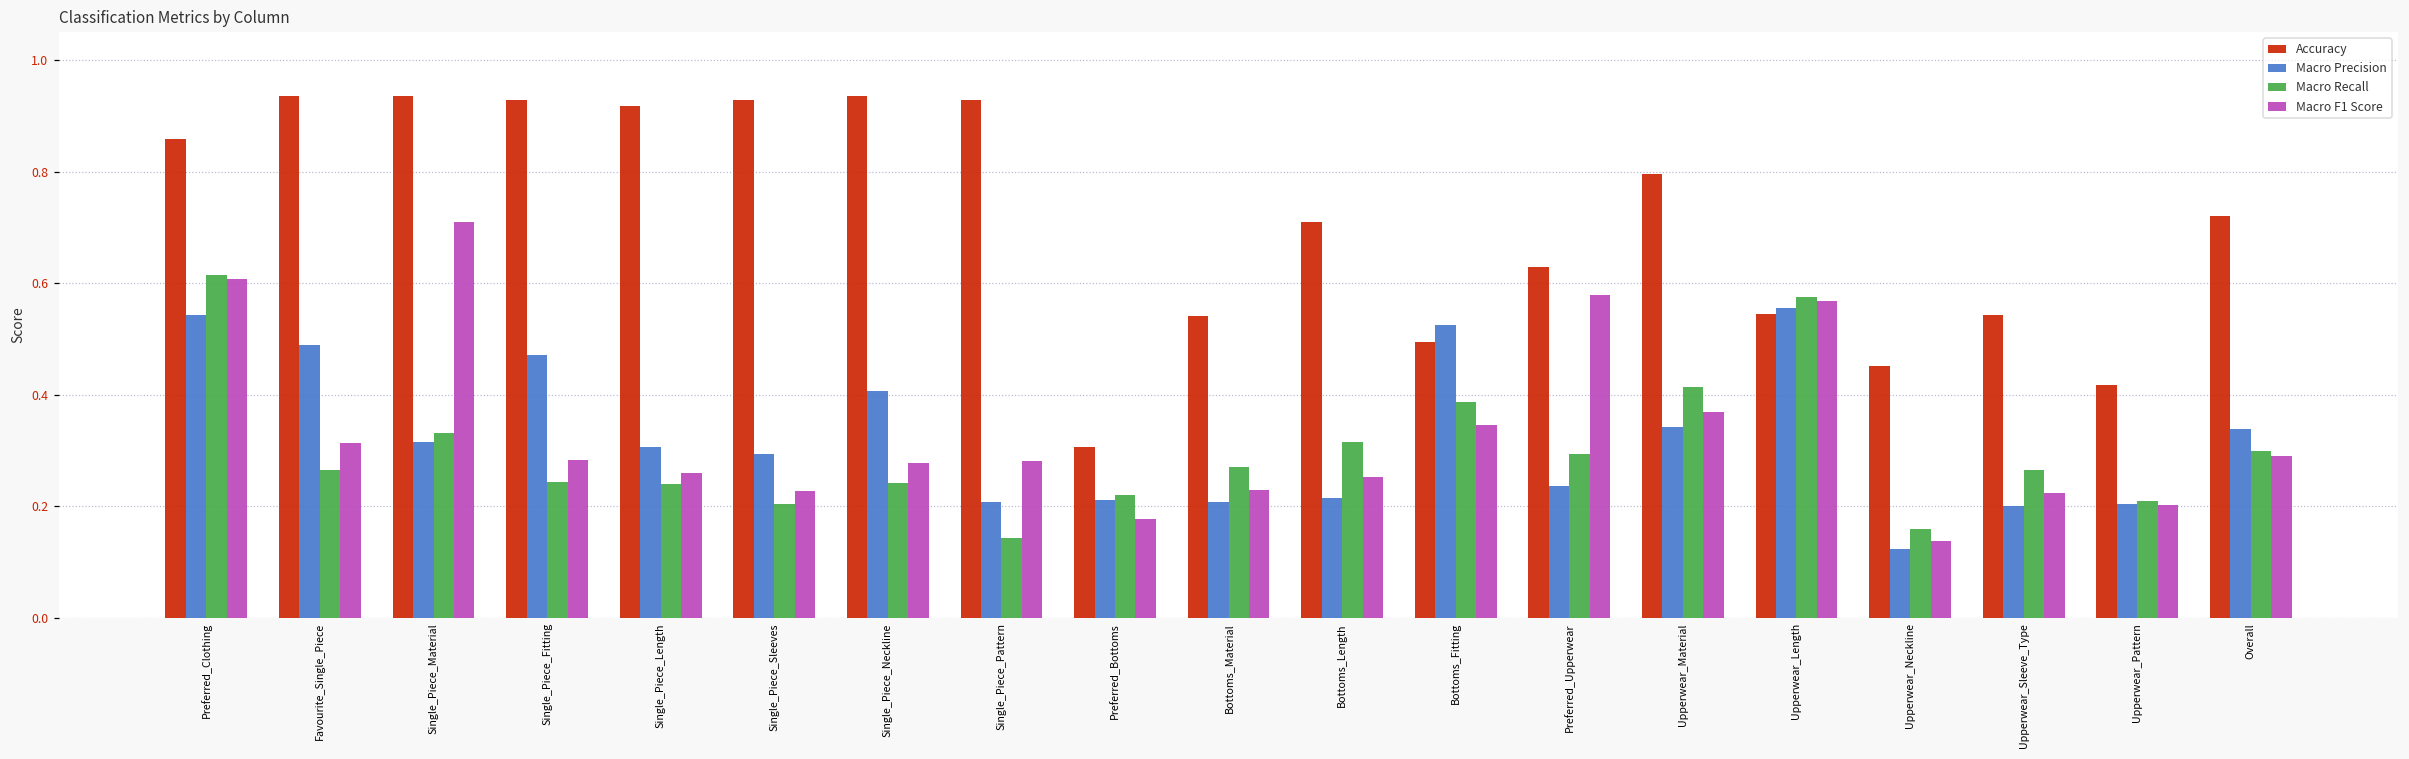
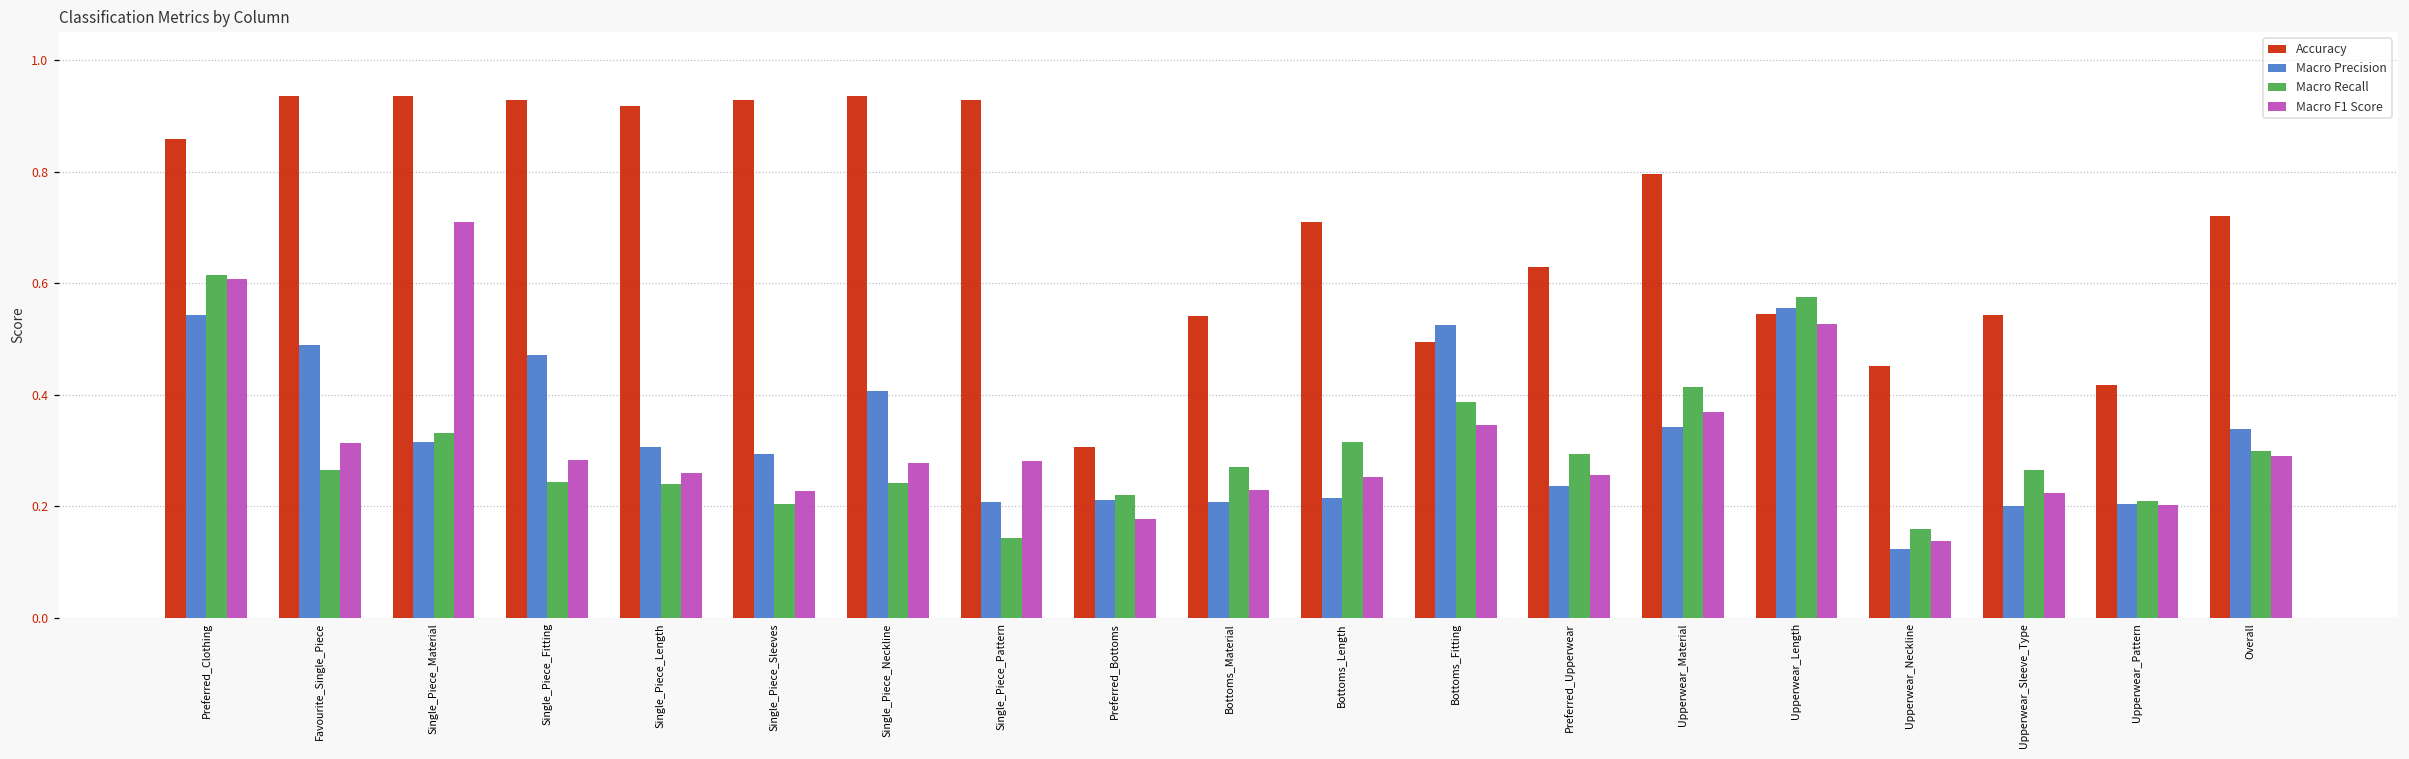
Macro F1 Score, Preferred_Upperwear: 0.58 -> 0.26
Macro F1 Score, Upperwear_Length: 0.57 -> 0.53
